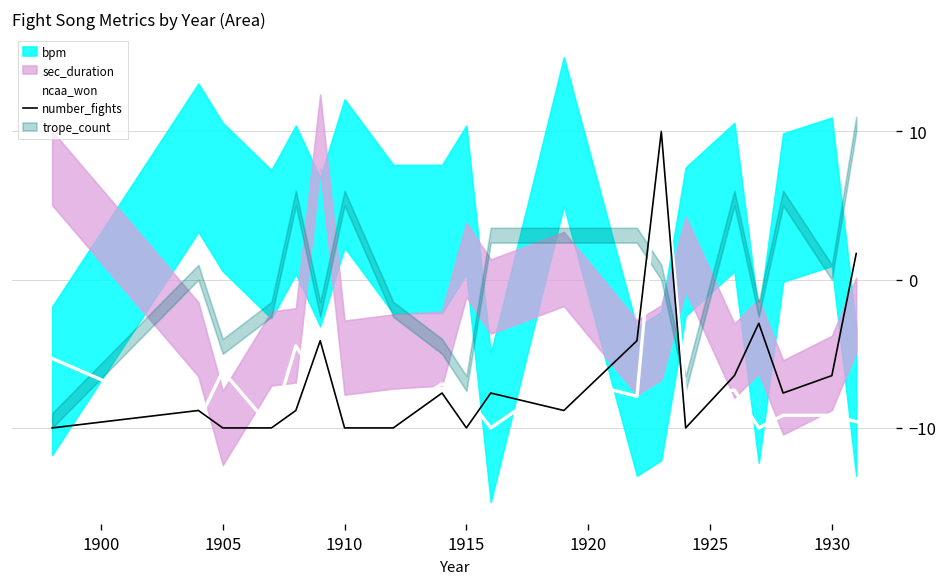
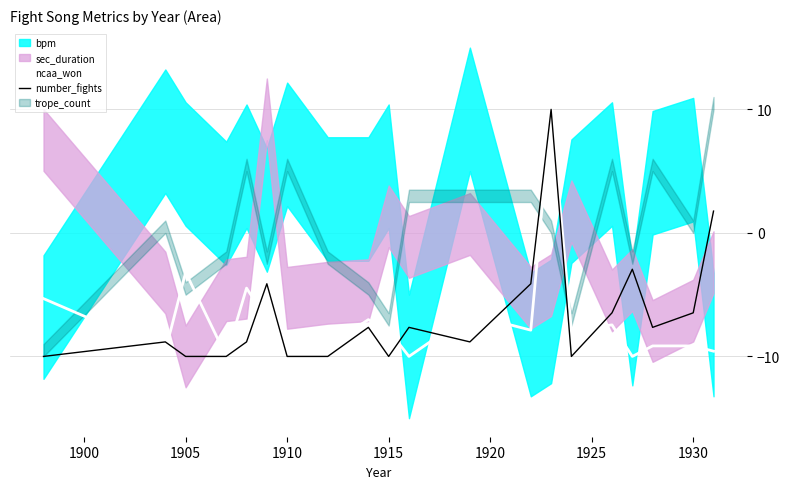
ncaa_won, 1905: -6.2 -> -3.2
